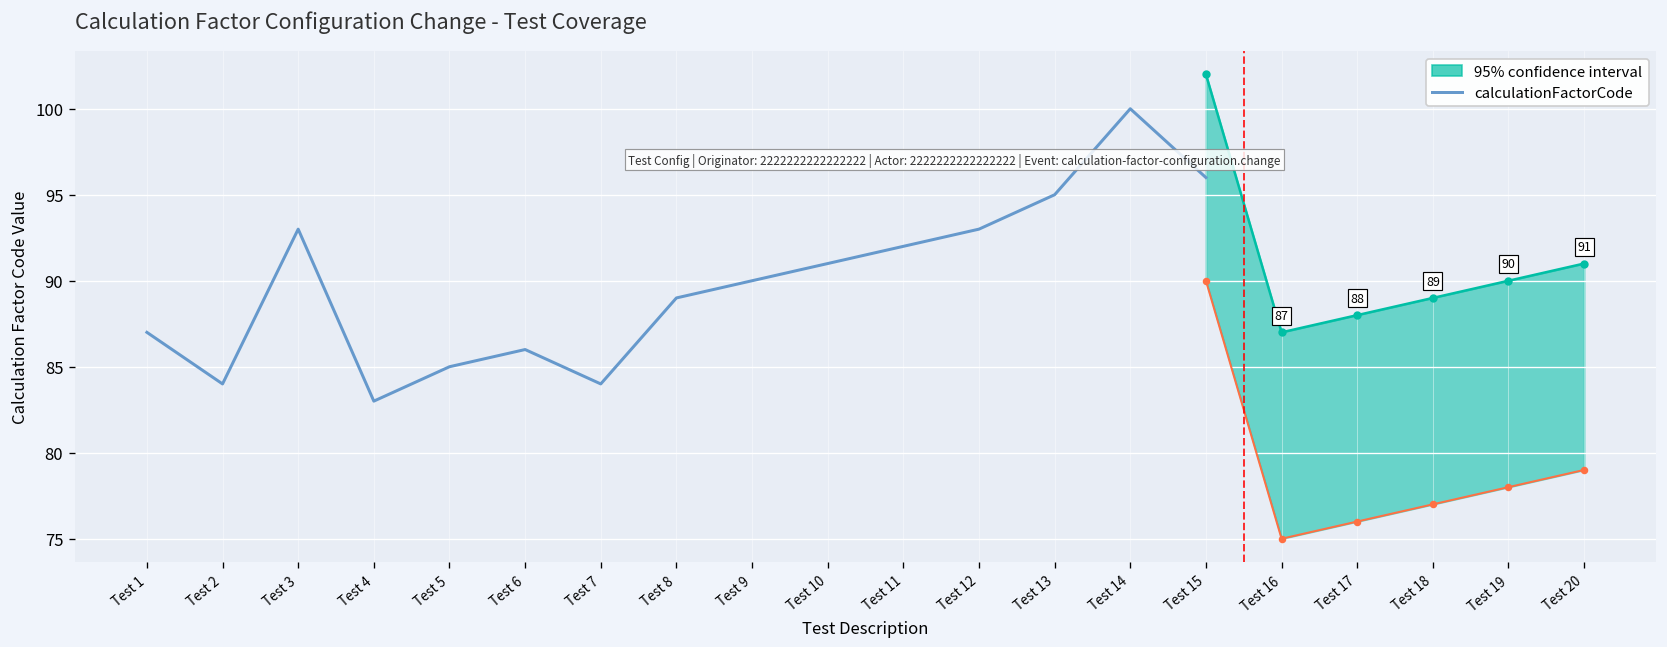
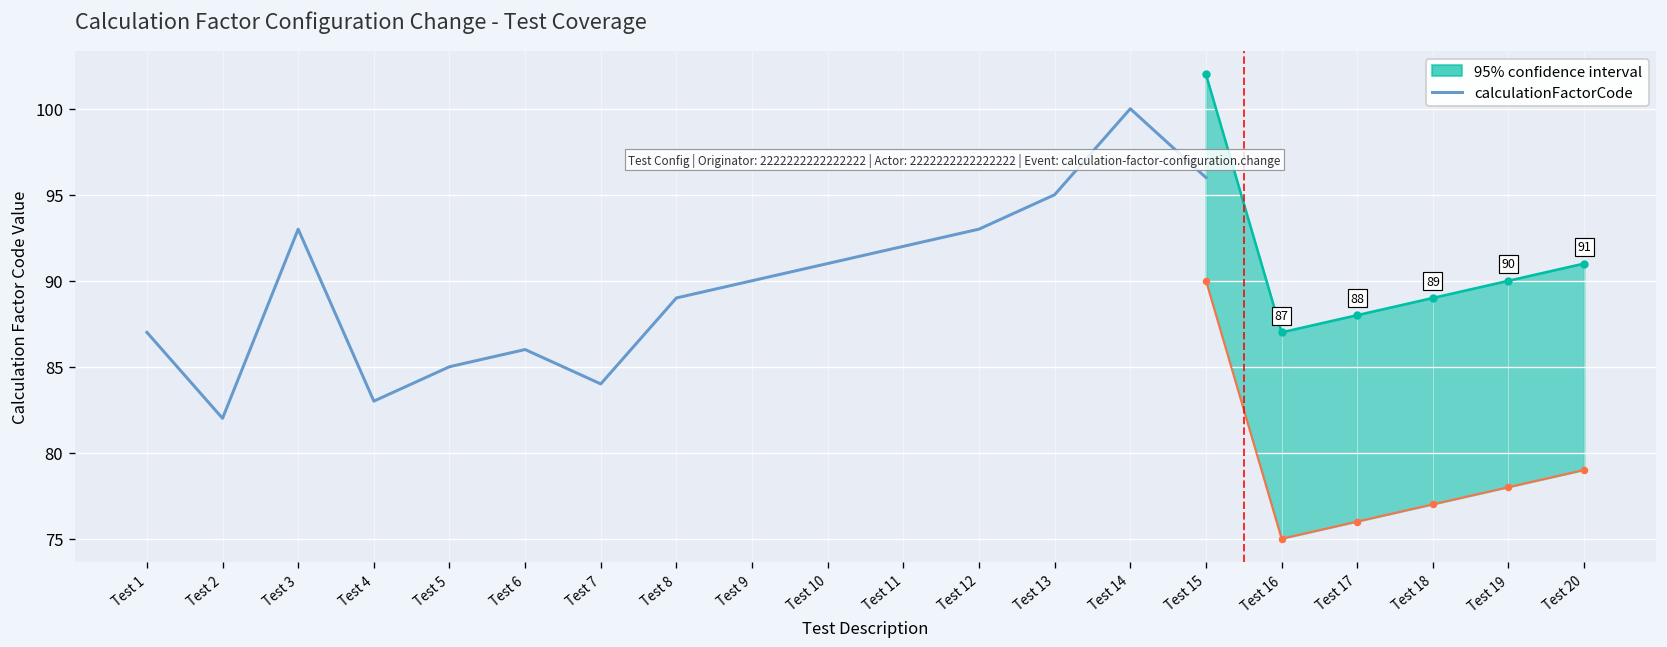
calculationFactorCode, Test 2: 84 -> 82
